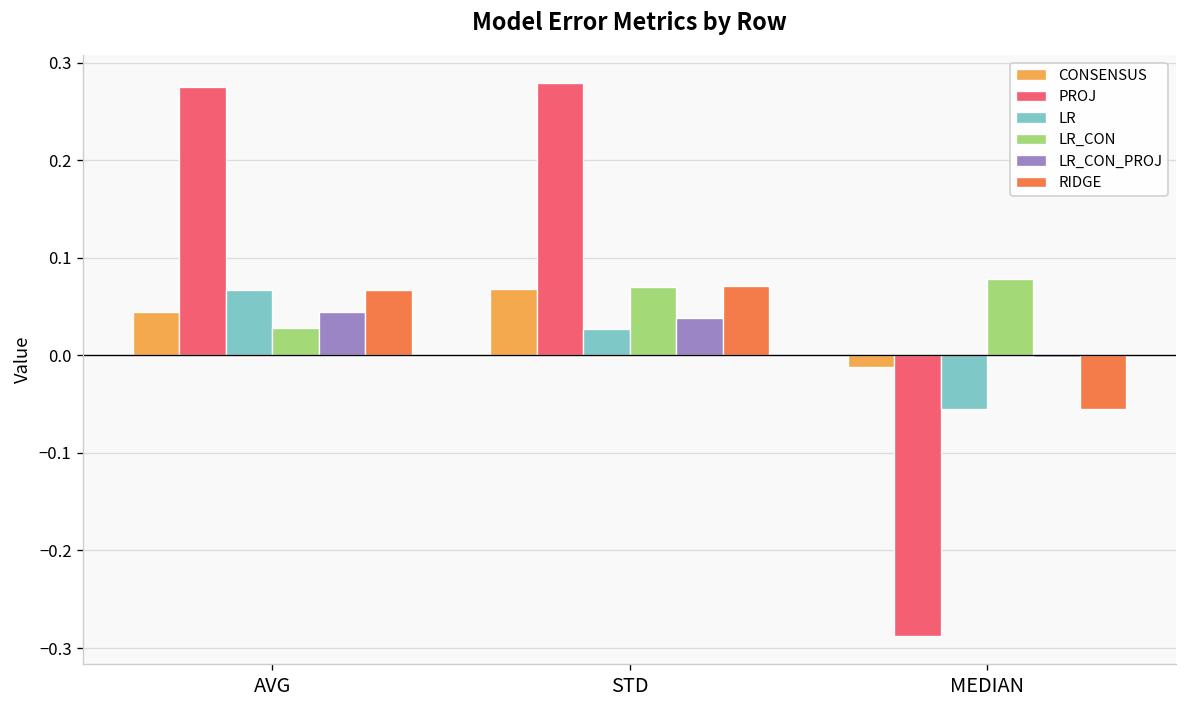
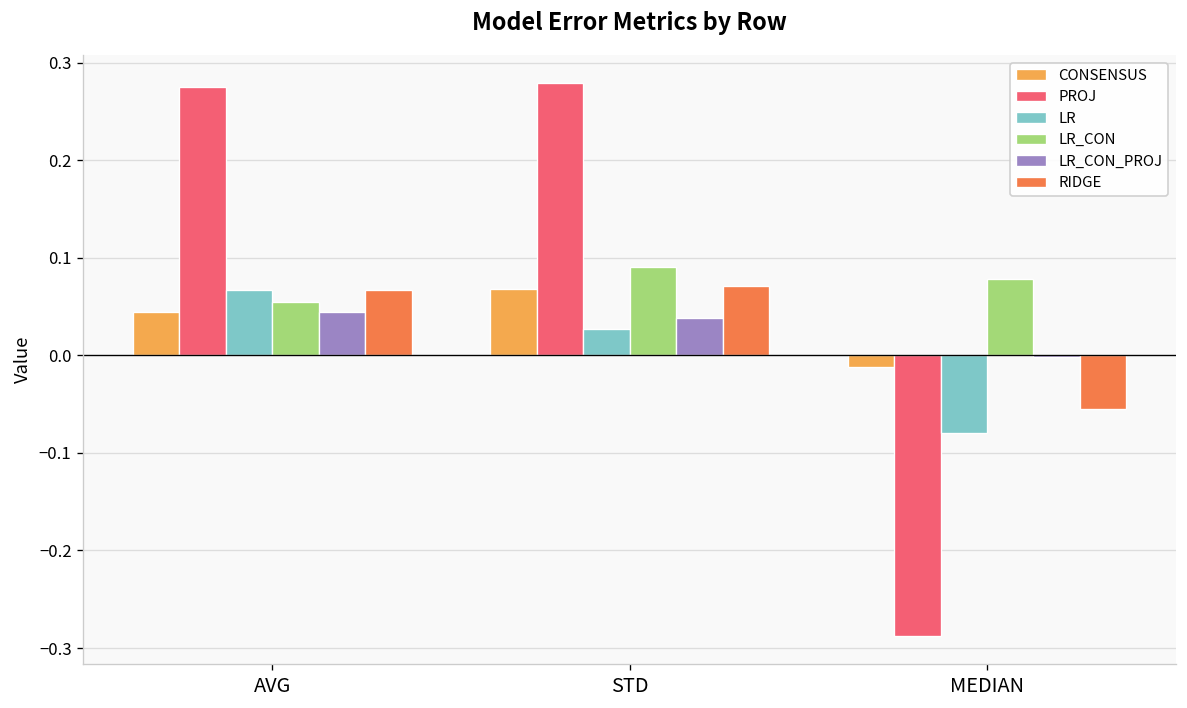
LR_CON, AVG: 0.03 -> 0.05
LR_CON, STD: 0.07 -> 0.09
LR, MEDIAN: -0.06 -> -0.08
